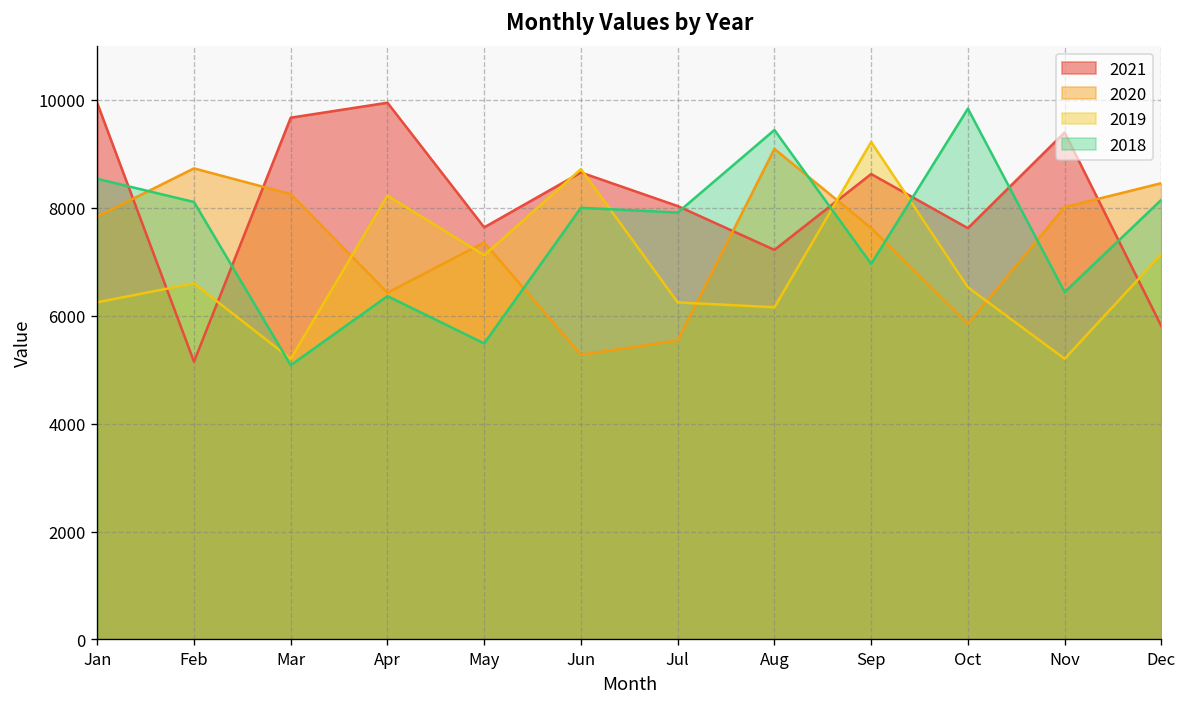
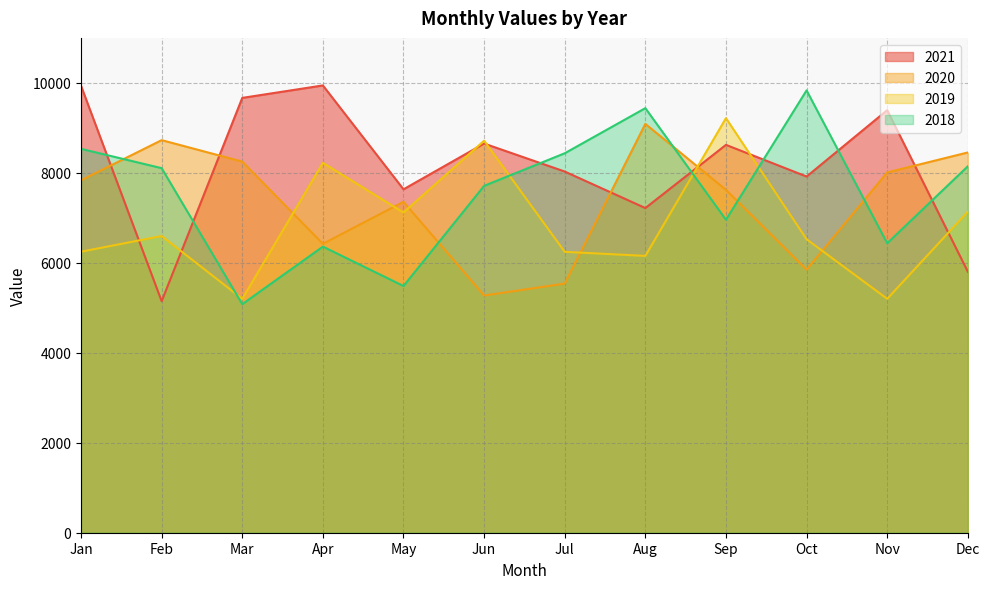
2018, Jun: 8000 -> 7700
2018, Jul: 7900 -> 8400
2021, Oct: 7600 -> 7900
